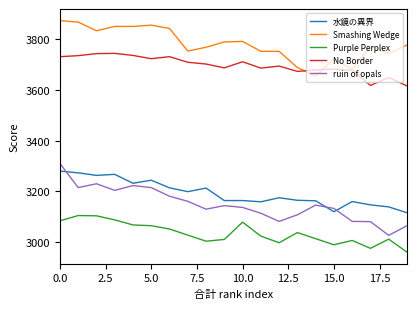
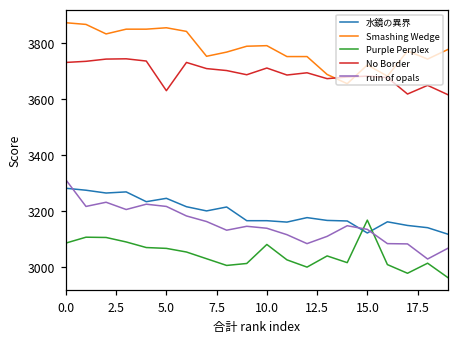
No Border, 5.0: 3720 -> 3630
Purple Perplex, 15.0: 2990 -> 3170
